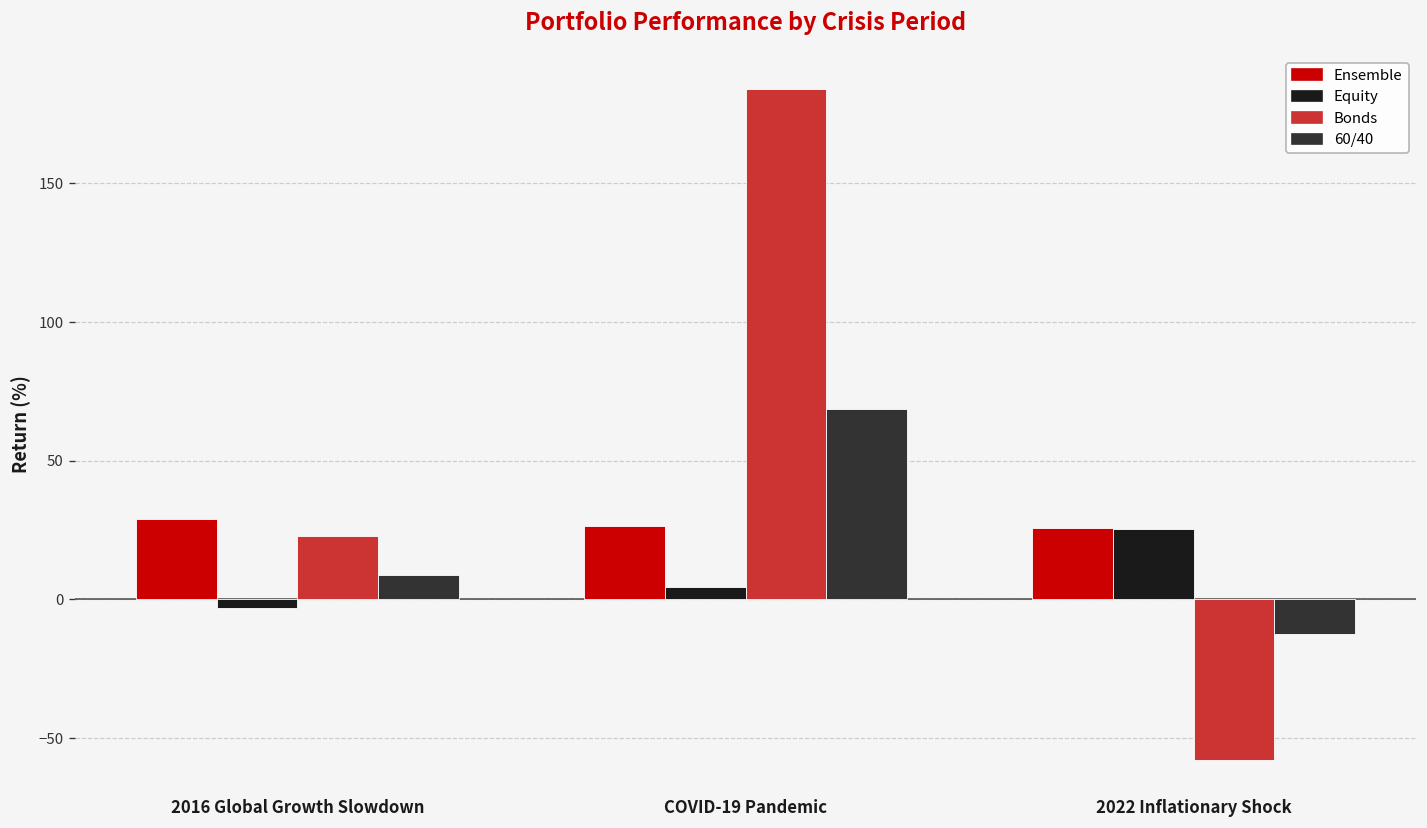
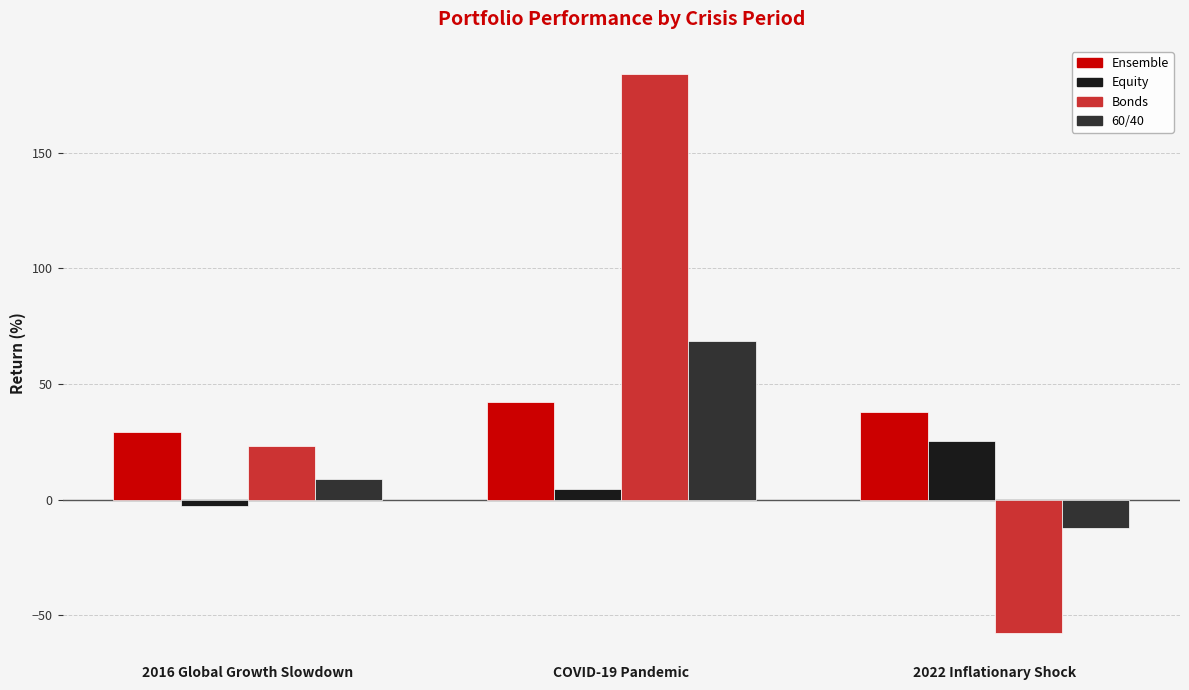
Ensemble, COVID-19 Pandemic: 27 -> 42
Ensemble, 2022 Inflationary Shock: 26 -> 38
